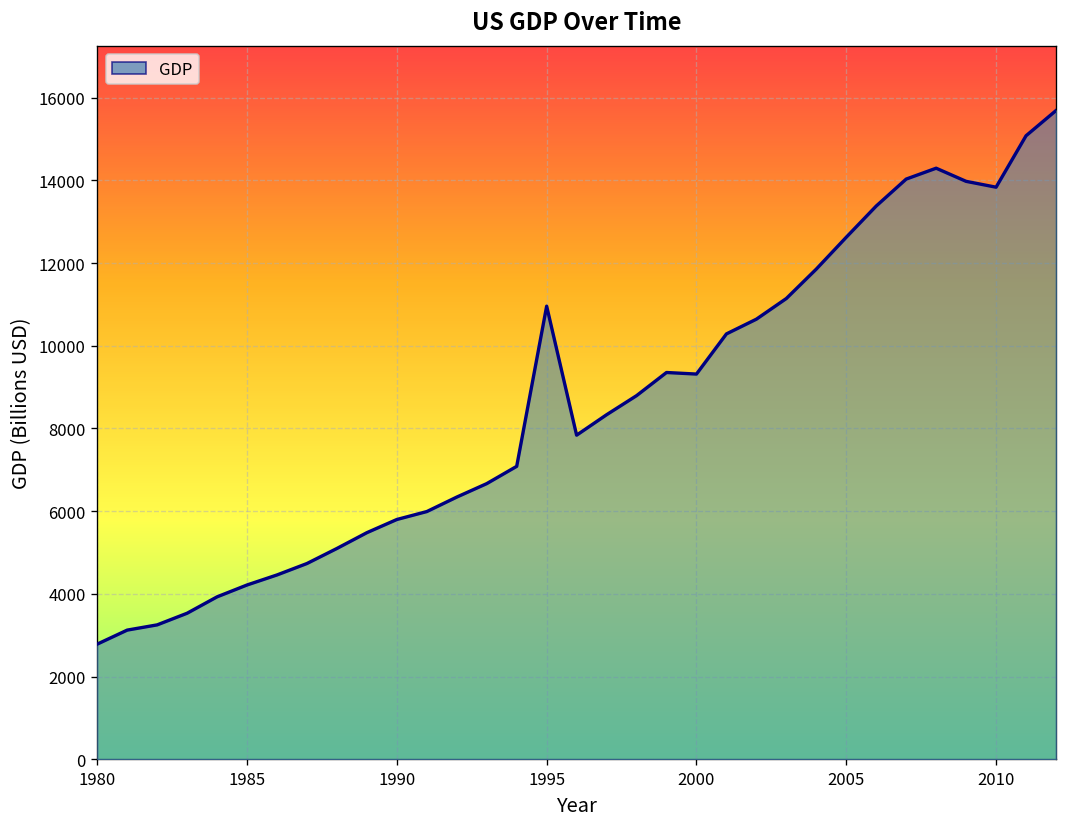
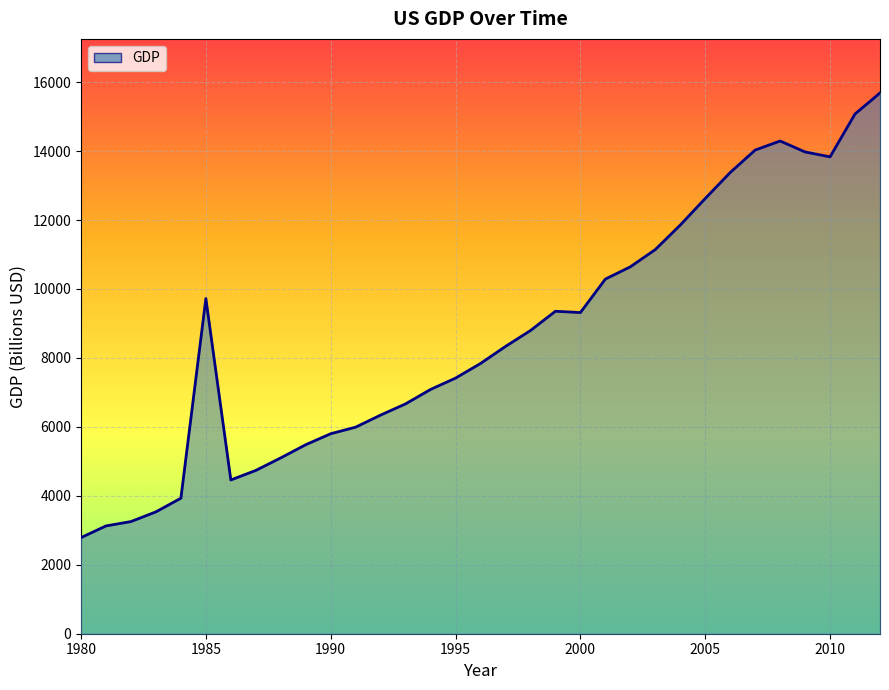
1985: 4200 -> 9700
1995: 11000 -> 7400
